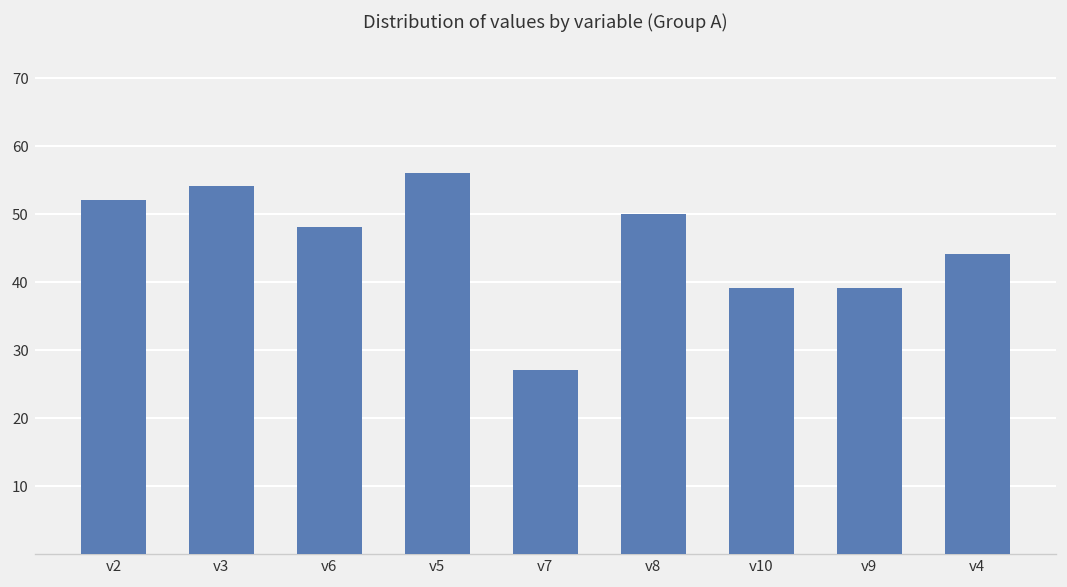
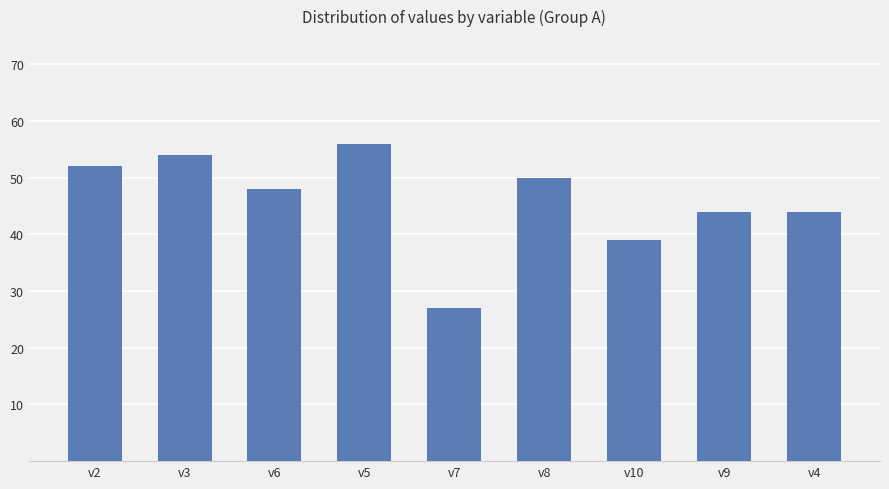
v9: 39 -> 44
